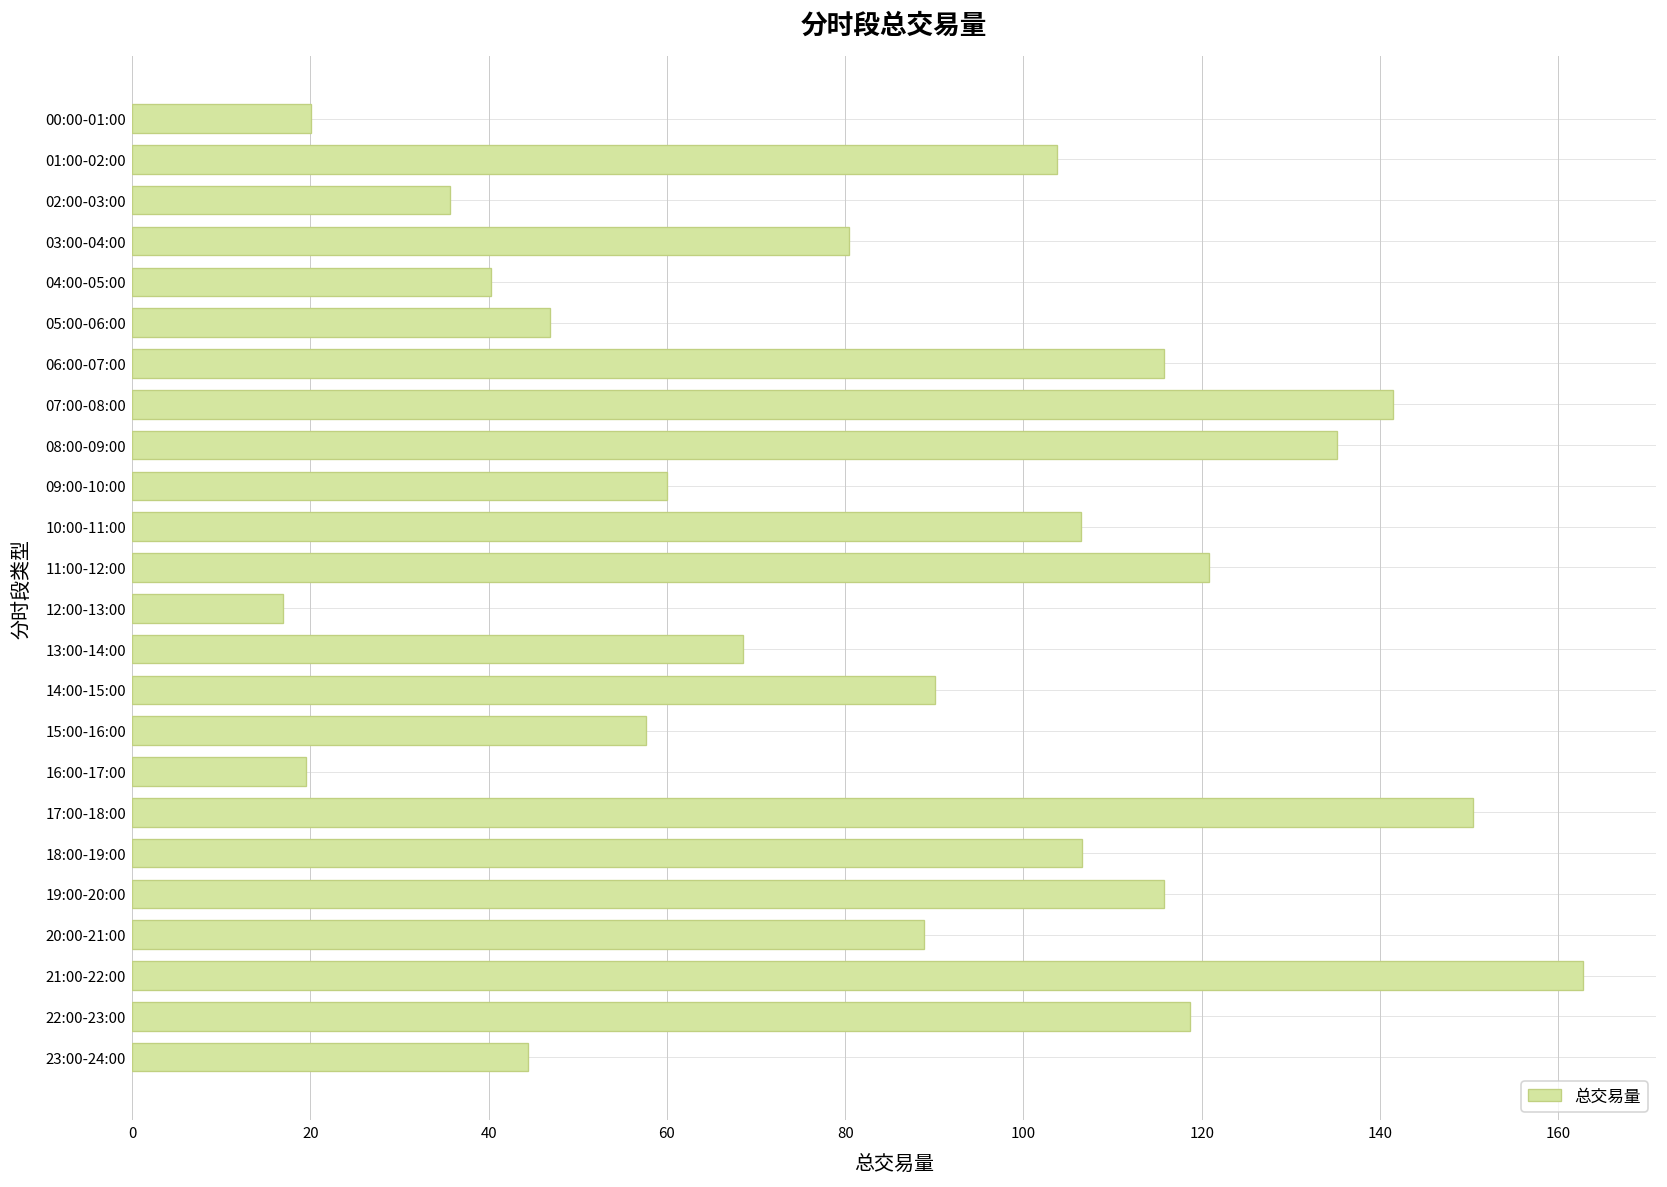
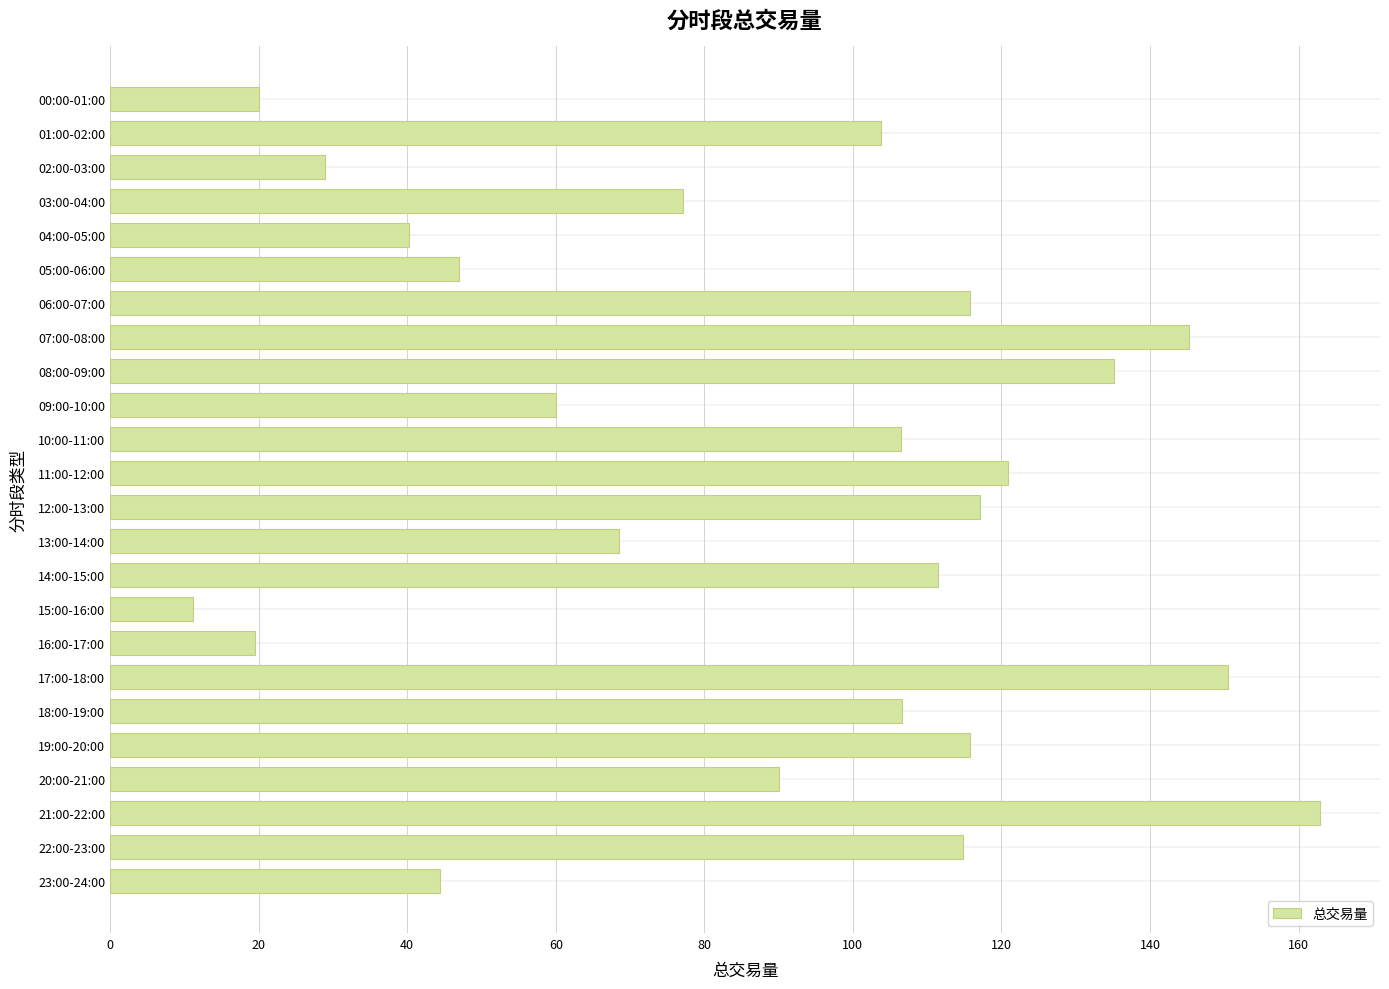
02:00-03:00: 36 -> 29
03:00-04:00: 80 -> 77
07:00-08:00: 141 -> 145
12:00-13:00: 17 -> 117
14:00-15:00: 90 -> 111
15:00-16:00: 58 -> 11
20:00-21:00: 89 -> 90
22:00-23:00: 119 -> 115
